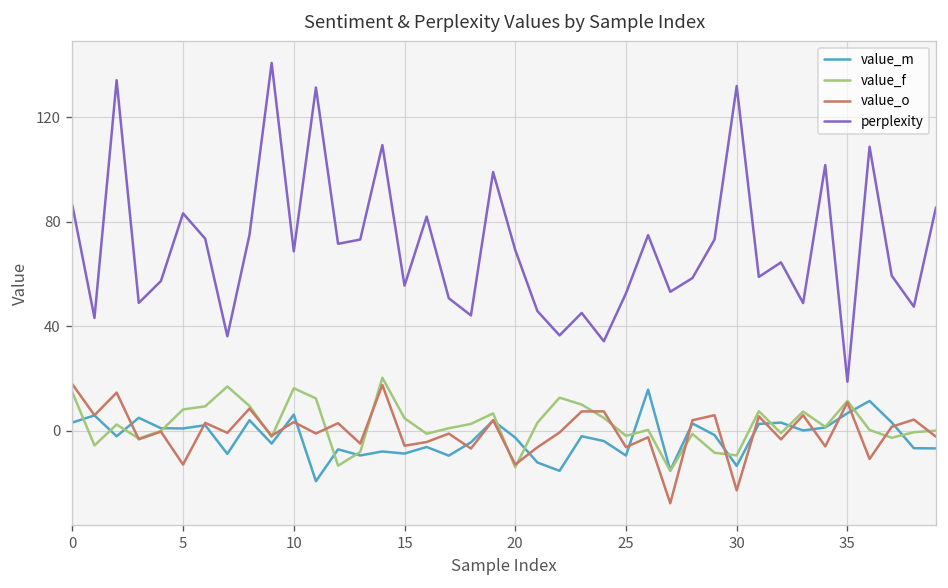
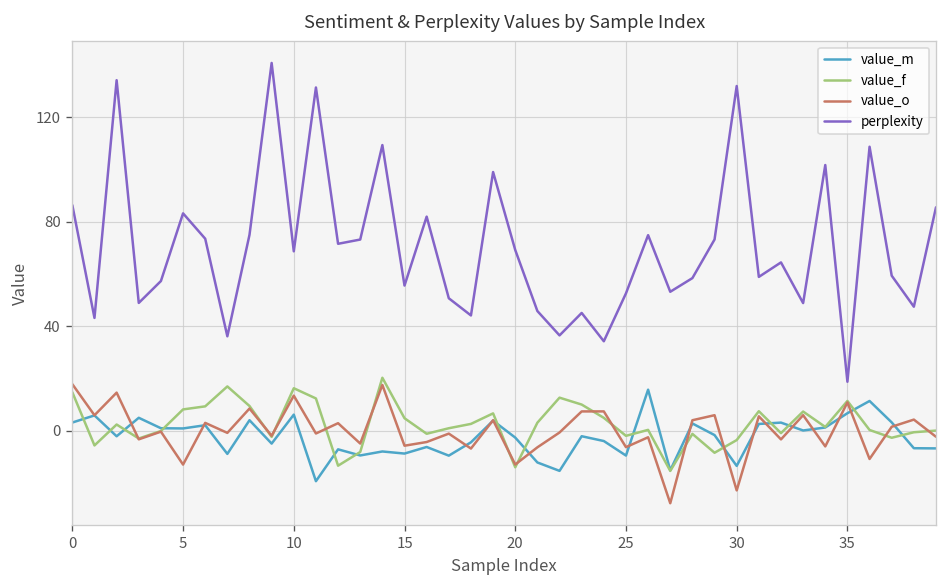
value_o, 10: 3 -> 13
value_f, 30: -10 -> -4
